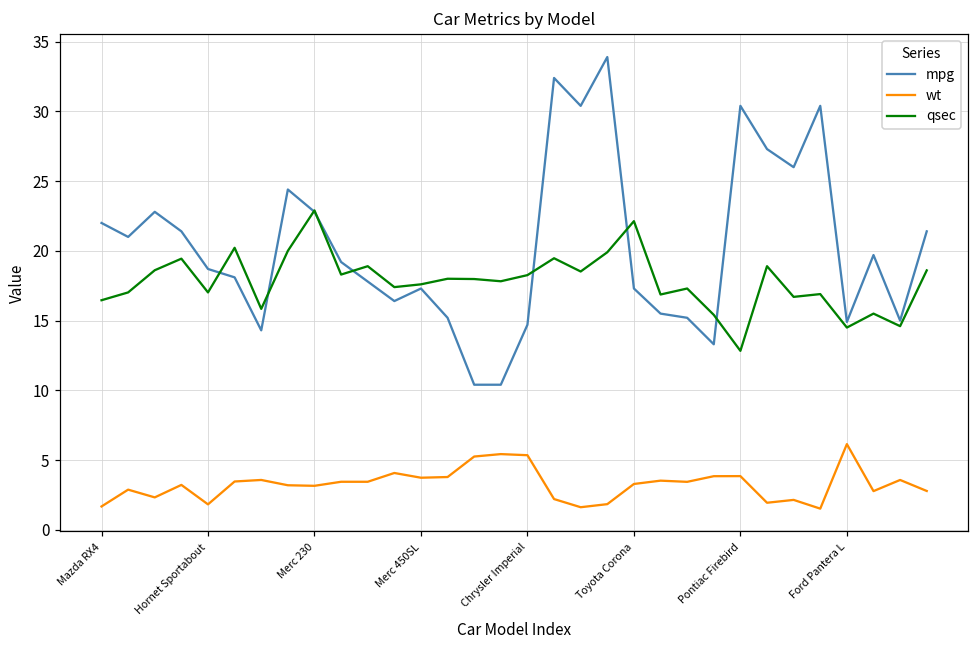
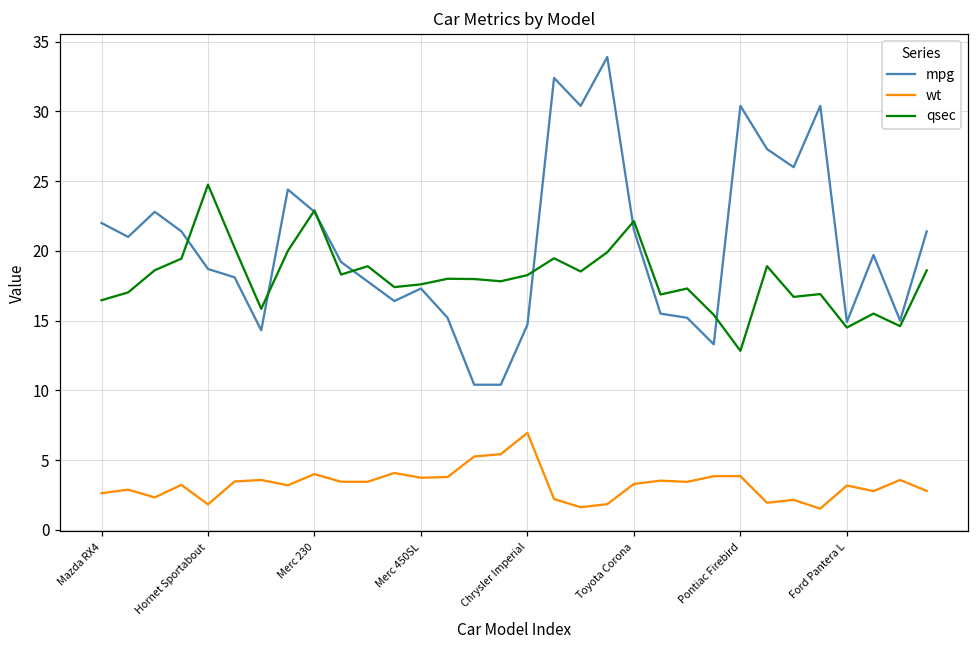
wt, Mazda RX4: 1.7 -> 2.6
qsec, Hornet Sportabout: 17.0 -> 24.8
wt, Merc 230: 3.2 -> 4.0
wt, Chrysler Imperial: 5.3 -> 6.9
mpg, Toyota Corona: 17.3 -> 21.5
wt, Ford Pantera L: 6.1 -> 3.2
